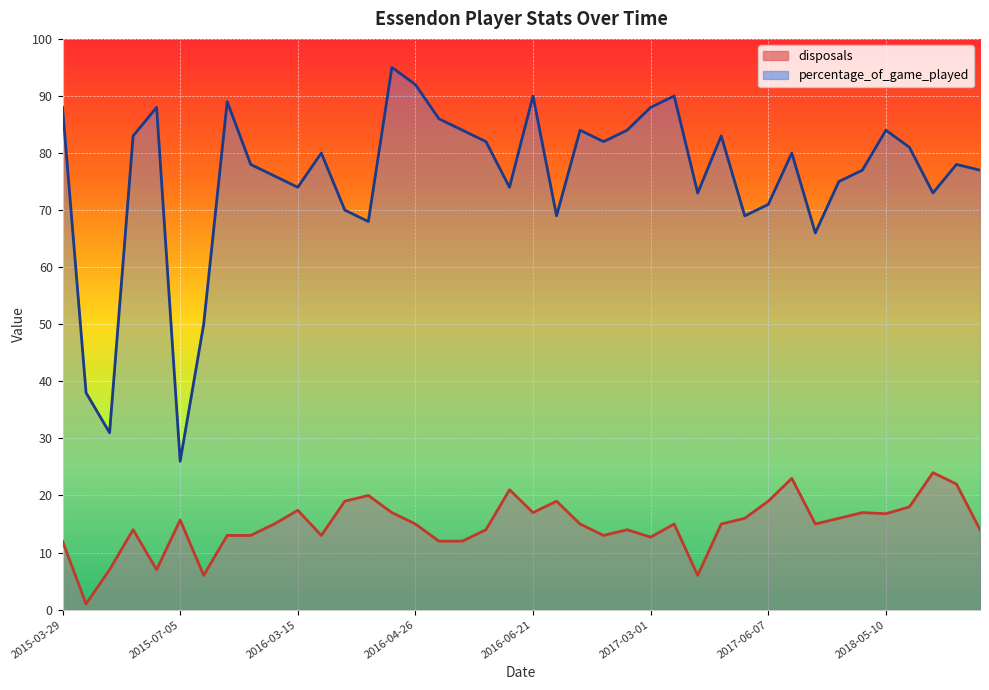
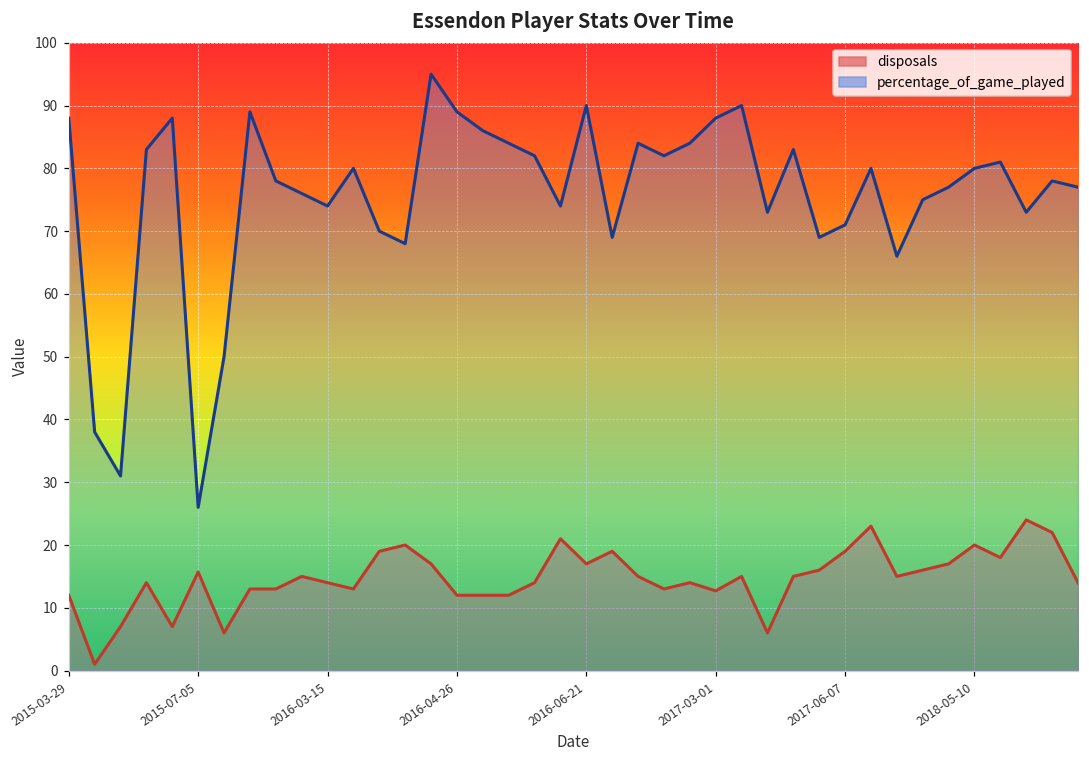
disposals, 2016-03-15: 17 -> 14
disposals, 2016-04-26: 15 -> 12
percentage_of_game_played, 2016-04-26: 92 -> 89
disposals, 2018-05-10: 17 -> 20
percentage_of_game_played, 2018-05-10: 84 -> 80
